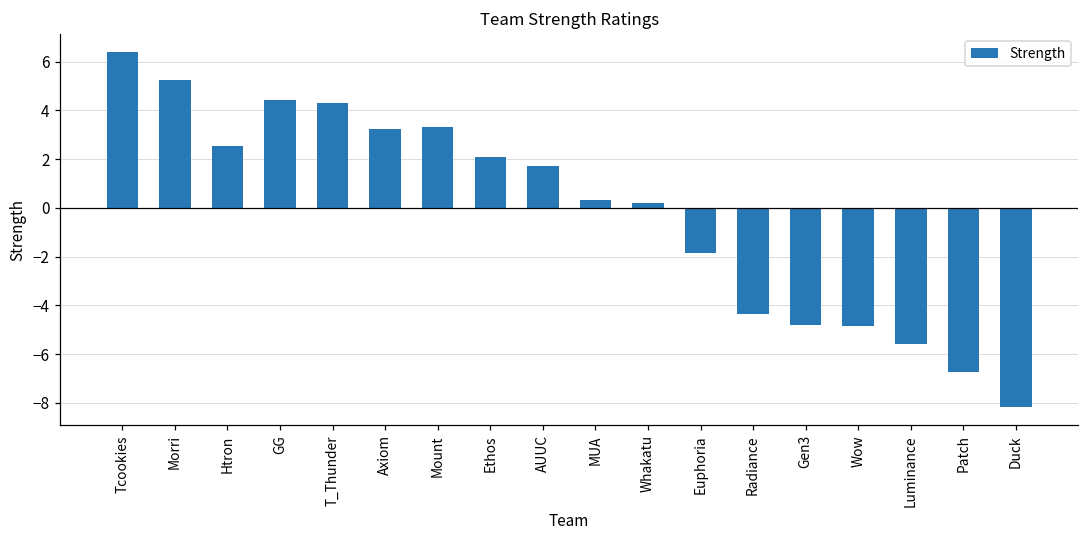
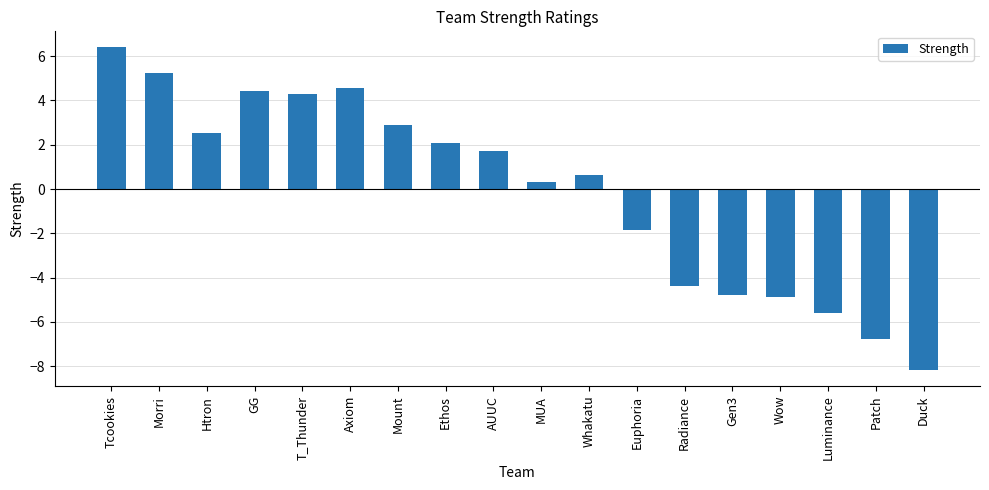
Axiom: 3.2 -> 4.5
Mount: 3.3 -> 2.9
Whakatu: 0.2 -> 0.7
